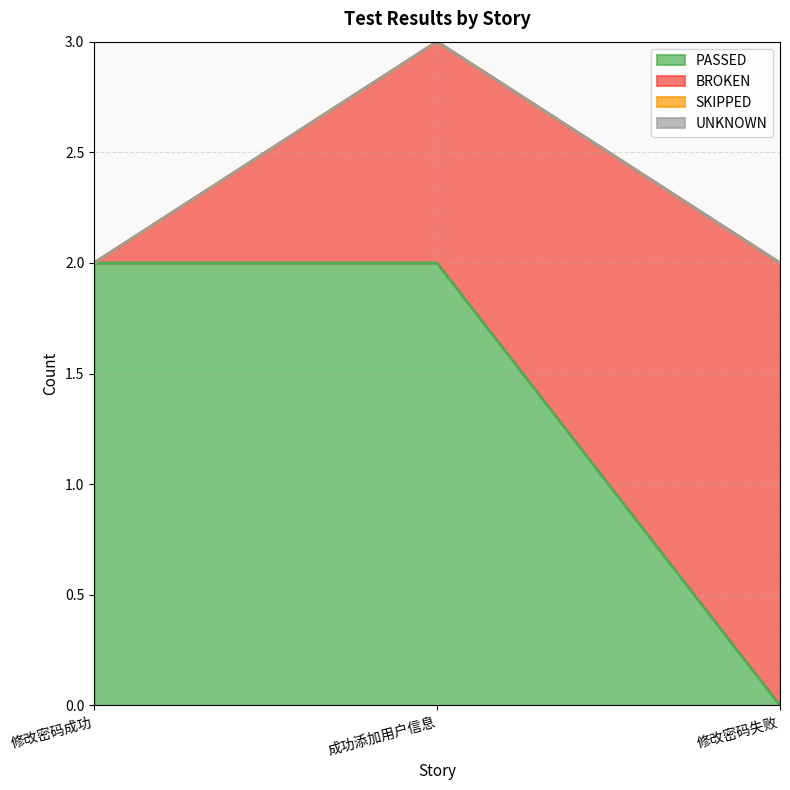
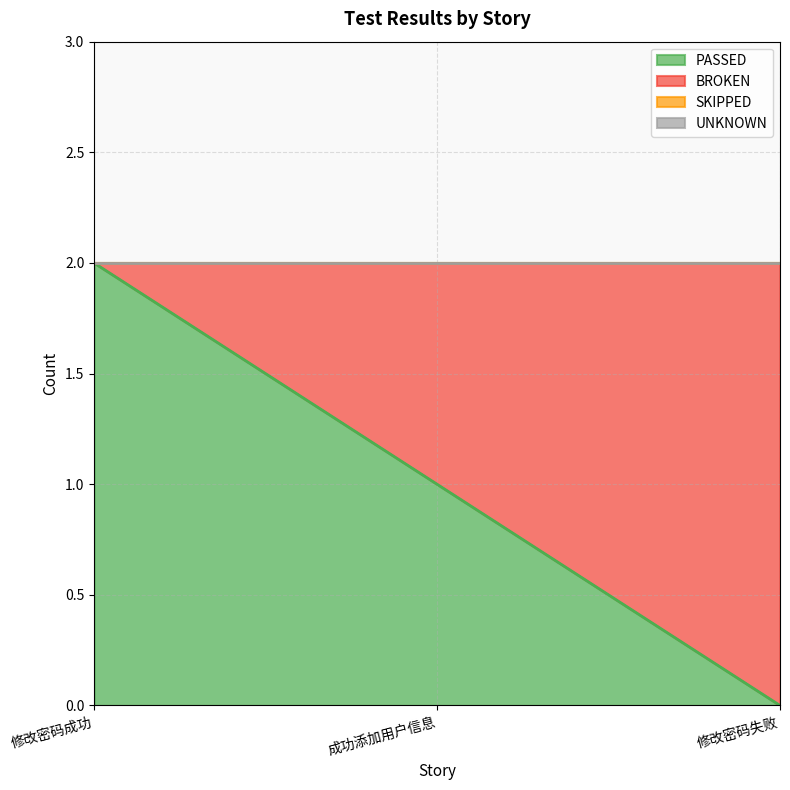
PASSED, 成功添加用户信息: 2 -> 1
